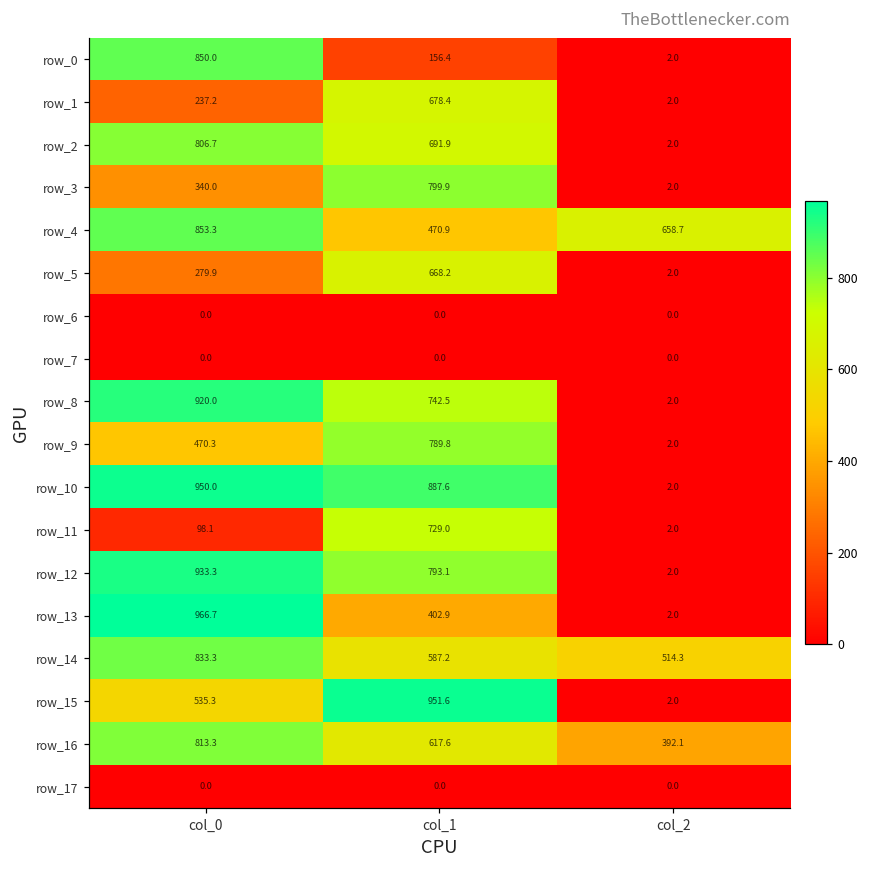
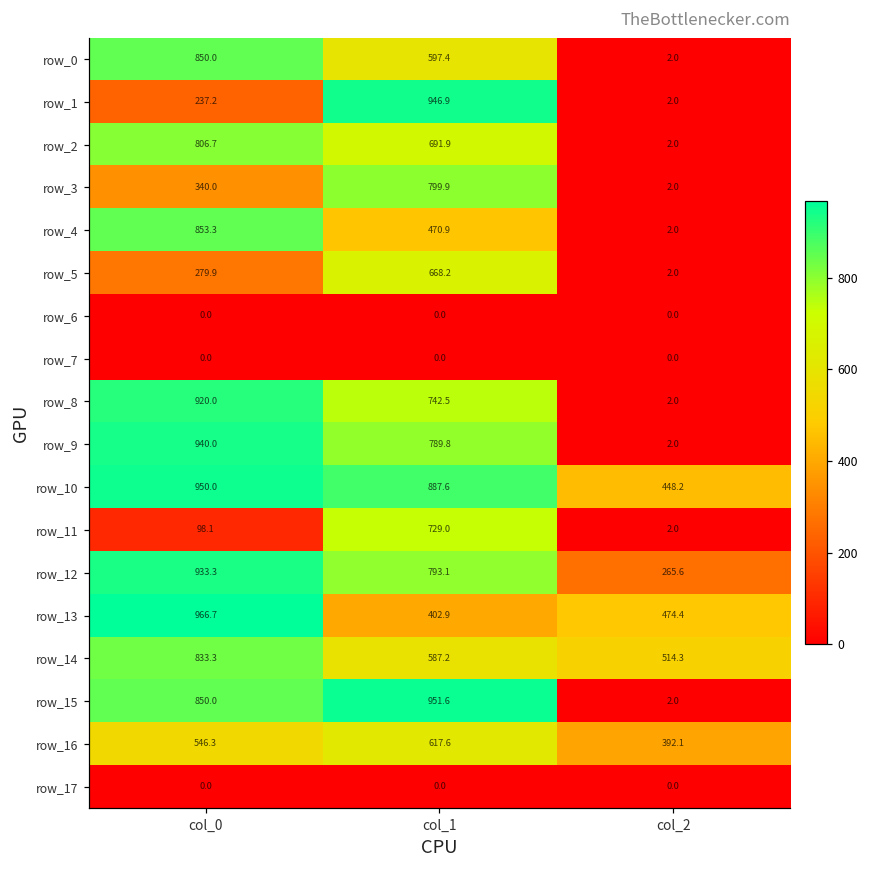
row_0, col_1: 156.4 -> 597.4
row_1, col_1: 678.4 -> 946.9
row_4, col_2: 658.7 -> 2.0
row_9, col_0: 470.3 -> 940.0
row_10, col_2: 2.0 -> 448.2
row_12, col_2: 2.0 -> 265.6
row_13, col_2: 2.0 -> 474.4
row_15, col_0: 535.3 -> 850.0
row_16, col_0: 813.3 -> 546.3
